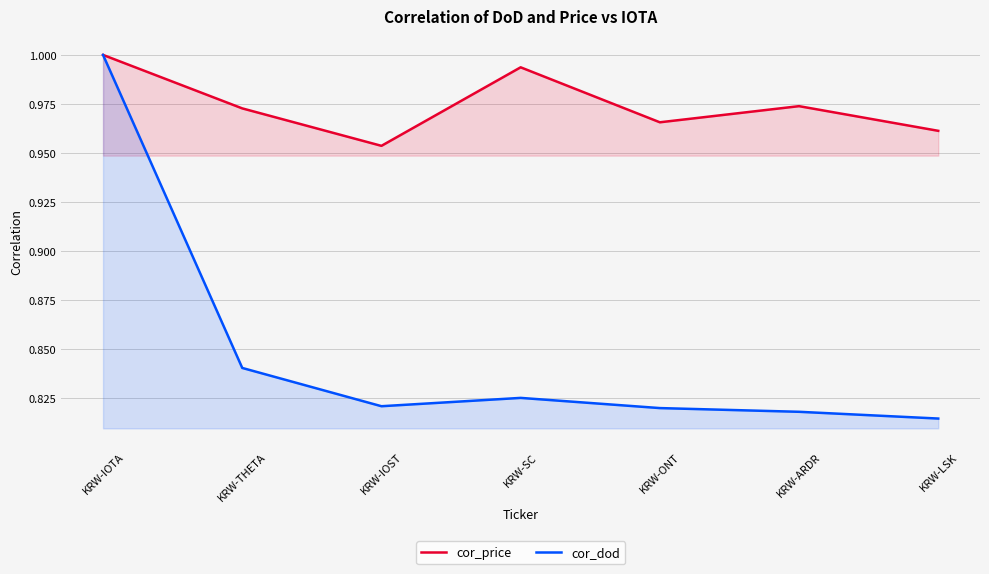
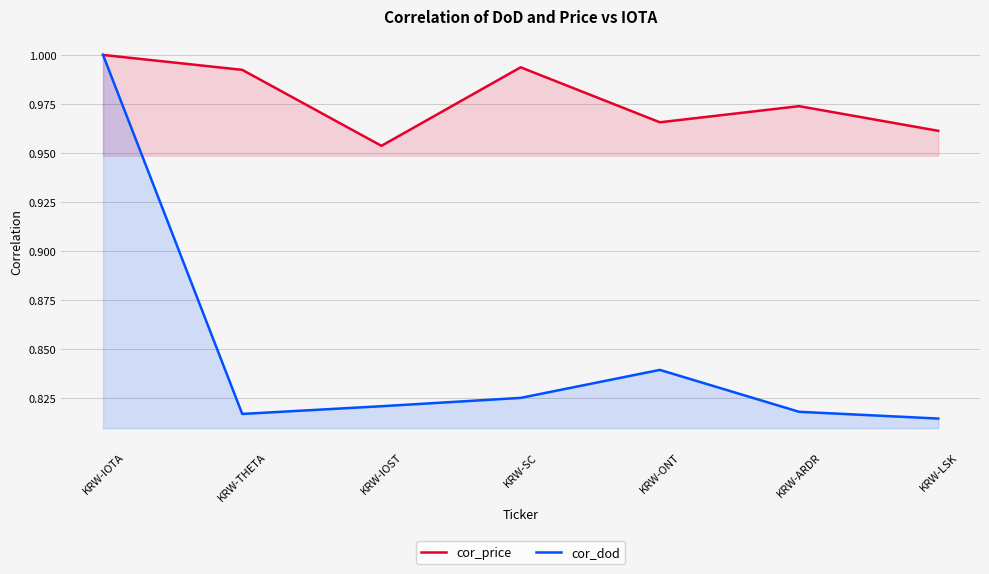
cor_price, KRW-THETA: 0.973 -> 0.992
cor_dod, KRW-THETA: 0.840 -> 0.817
cor_dod, KRW-ONT: 0.820 -> 0.839
